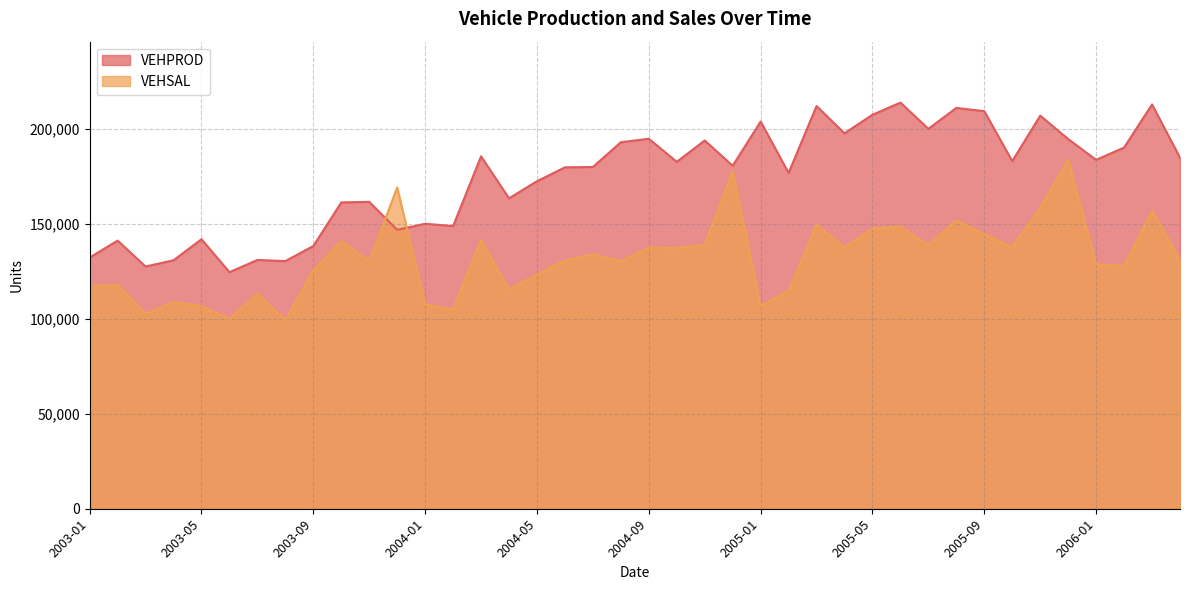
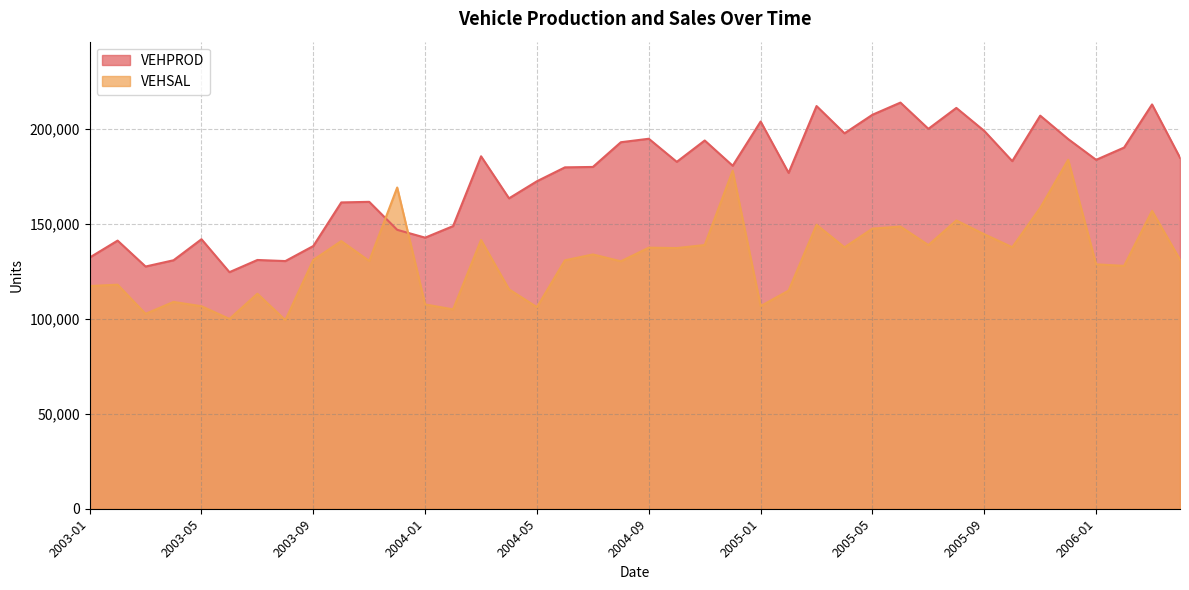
VEHSAL, 2003-09: 126,000 -> 131,000
VEHPROD, 2004-01: 150,000 -> 143,000
VEHSAL, 2004-05: 123,000 -> 106,000
VEHPROD, 2005-09: 209,000 -> 199,000
